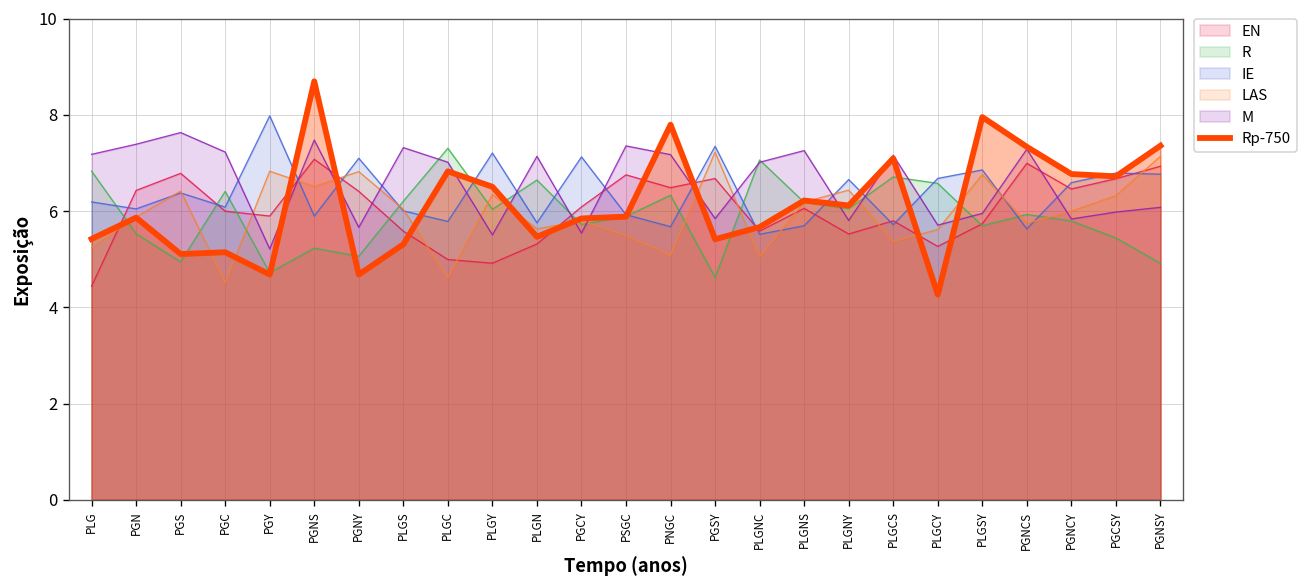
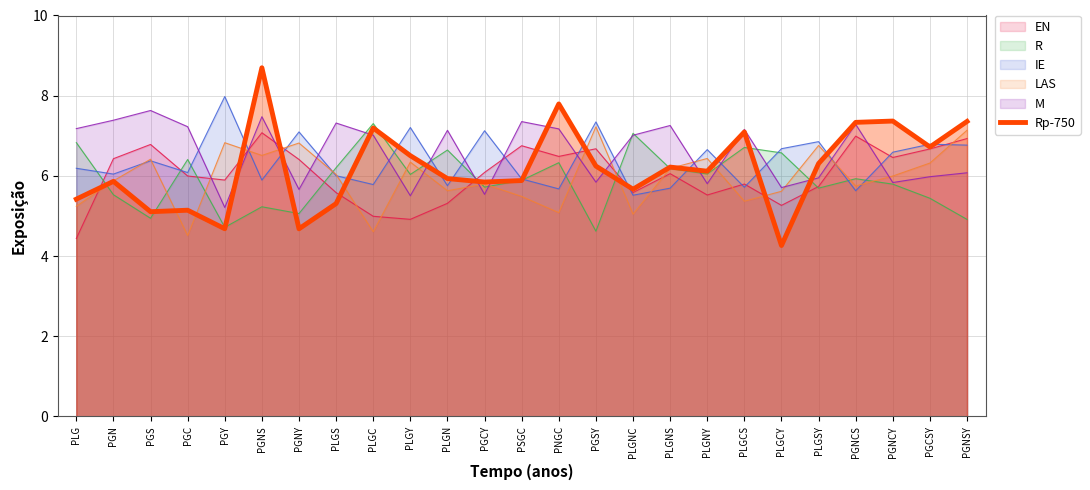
Rp-750, PLGC: 6.8 -> 7.2
Rp-750, PLGN: 5.5 -> 5.9
Rp-750, PGSY: 5.4 -> 6.2
Rp-750, PLGSY: 8.0 -> 6.3
Rp-750, PGNCY: 6.8 -> 7.4
